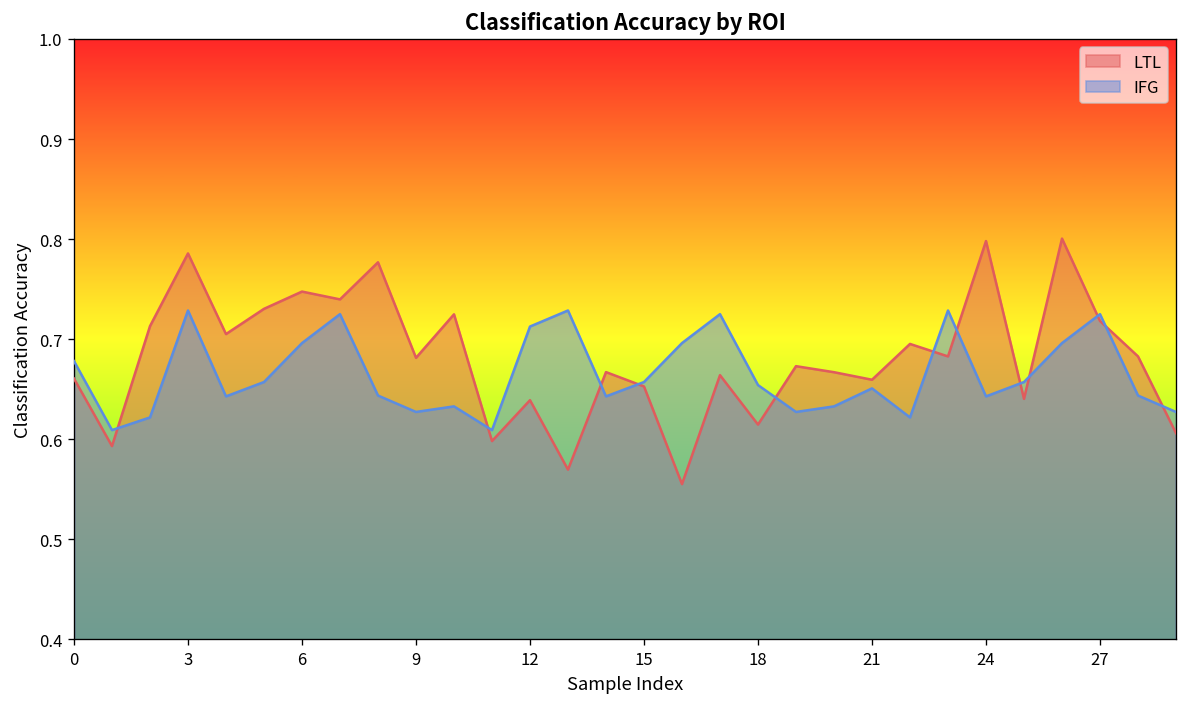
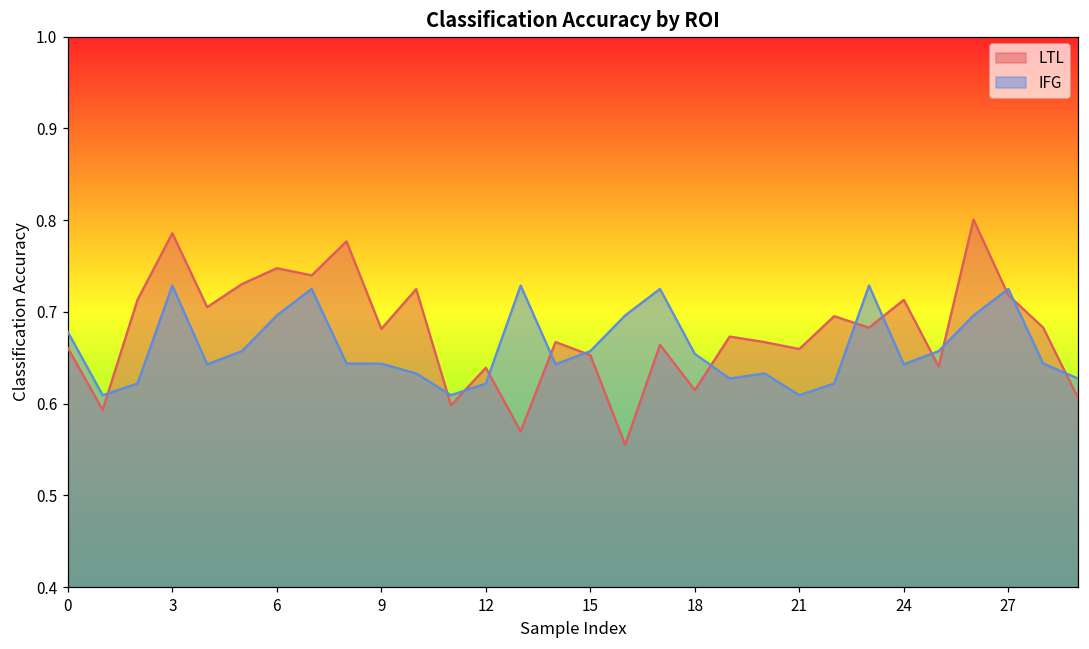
IFG, 9: 0.63 -> 0.64
IFG, 12: 0.71 -> 0.62
IFG, 21: 0.65 -> 0.61
LTL, 24: 0.80 -> 0.71
